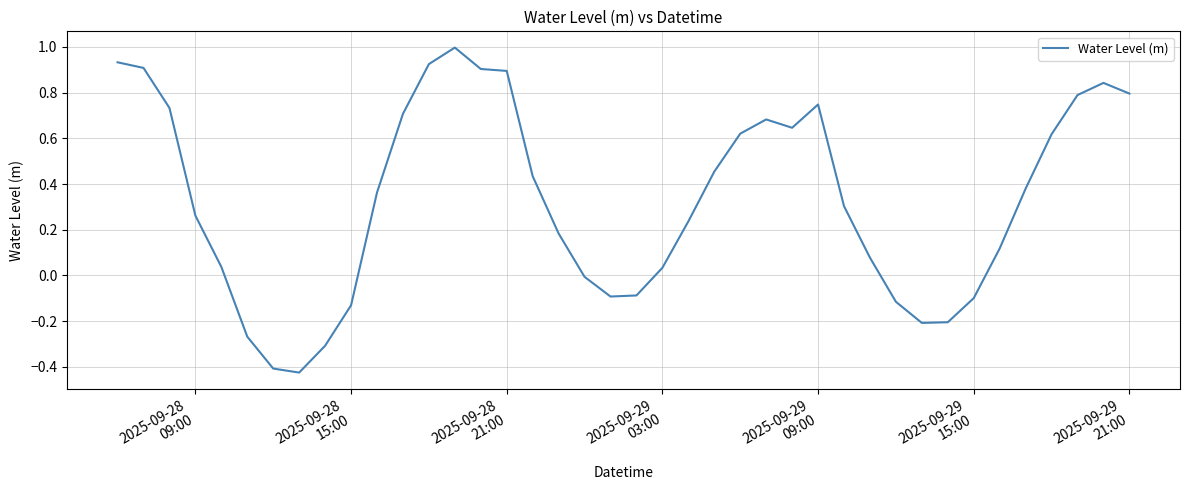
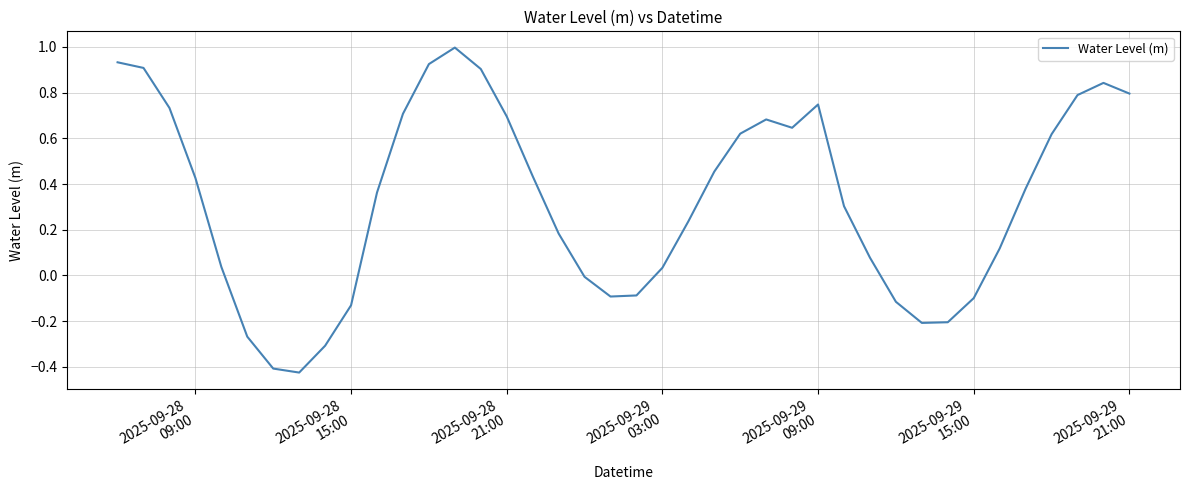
2025-09-28 09:00: 0.26 -> 0.43
2025-09-28 21:00: 0.90 -> 0.70
